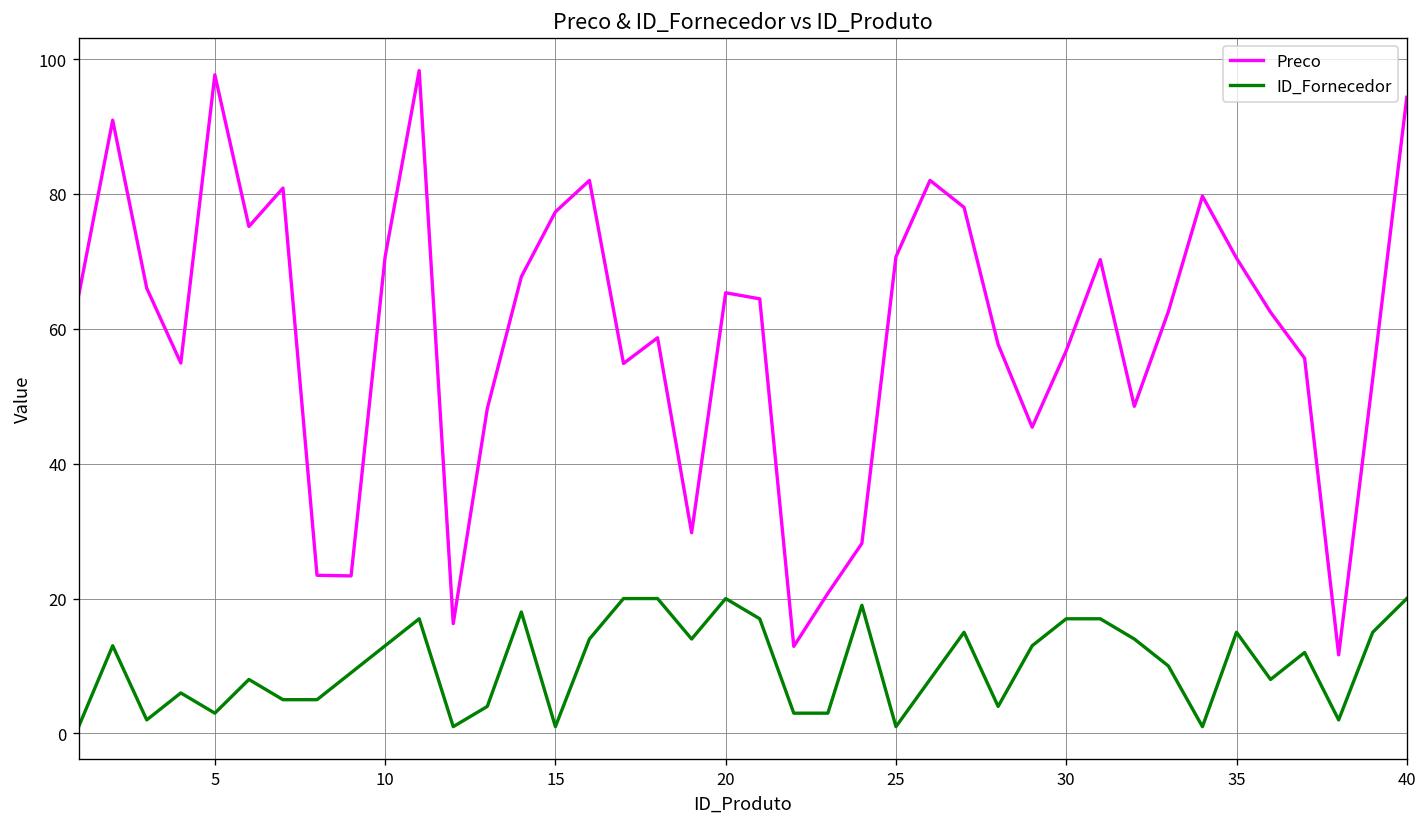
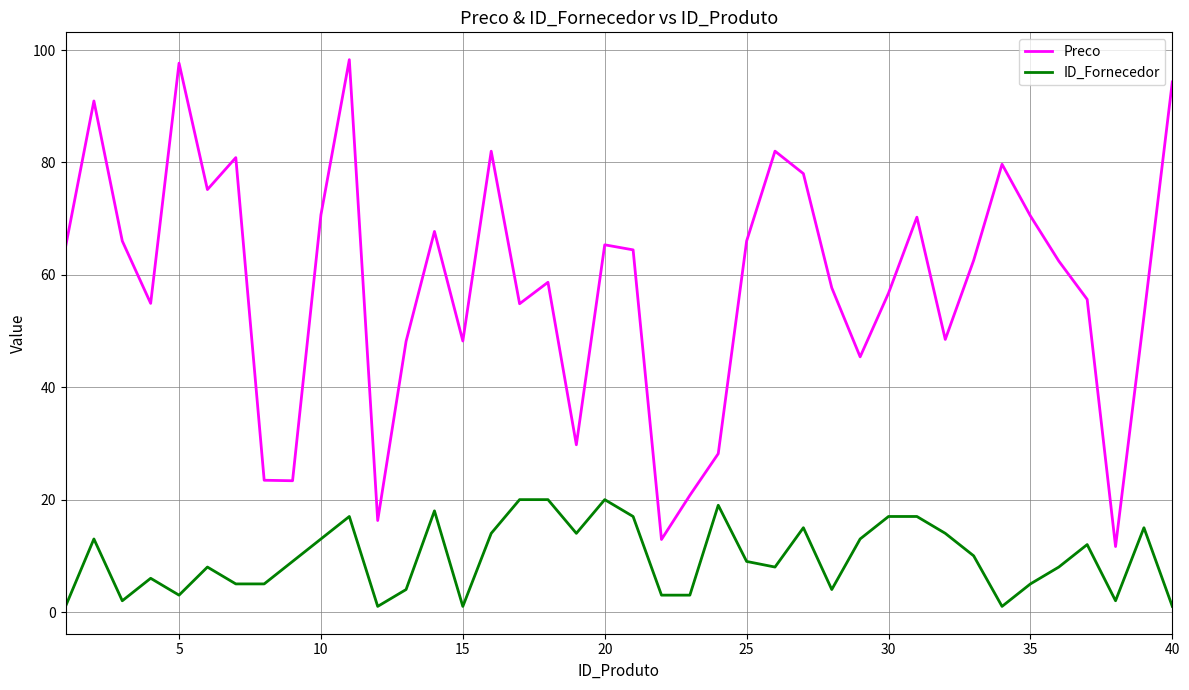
Preco, 15: 77 -> 48
Preco, 25: 71 -> 66
ID_Fornecedor, 25: 1 -> 9
ID_Fornecedor, 35: 15 -> 5
ID_Fornecedor, 40: 20 -> 1
